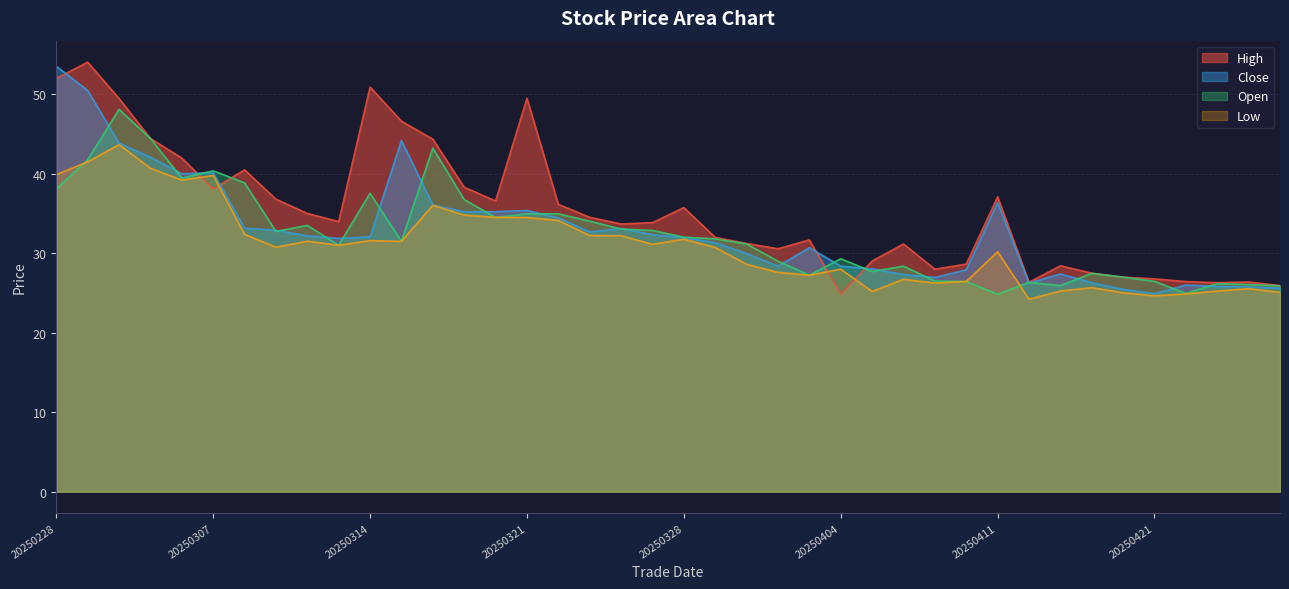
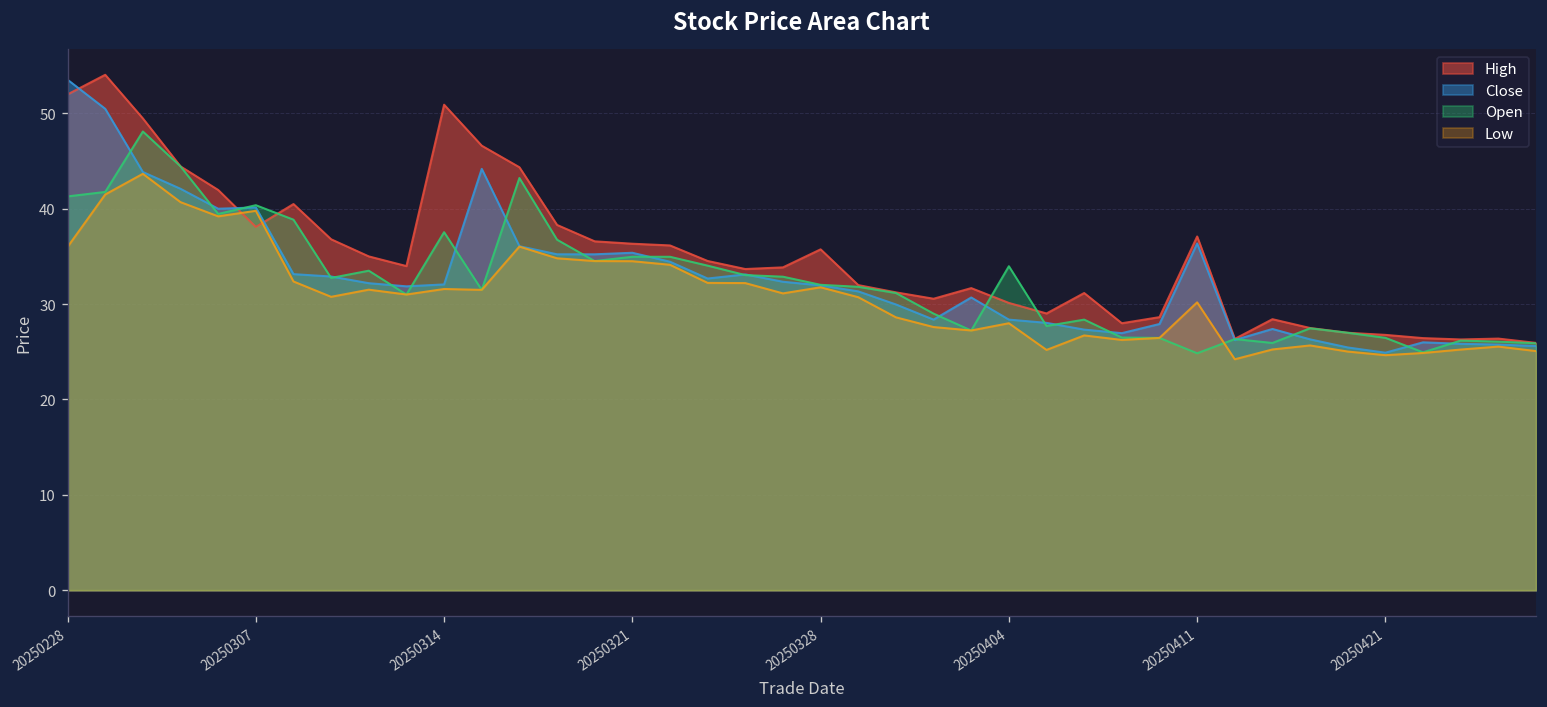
Open, 20250228: 38 -> 41
Low, 20250228: 40 -> 36
High, 20250321: 50 -> 36
High, 20250404: 25 -> 30
Open, 20250404: 29 -> 34
